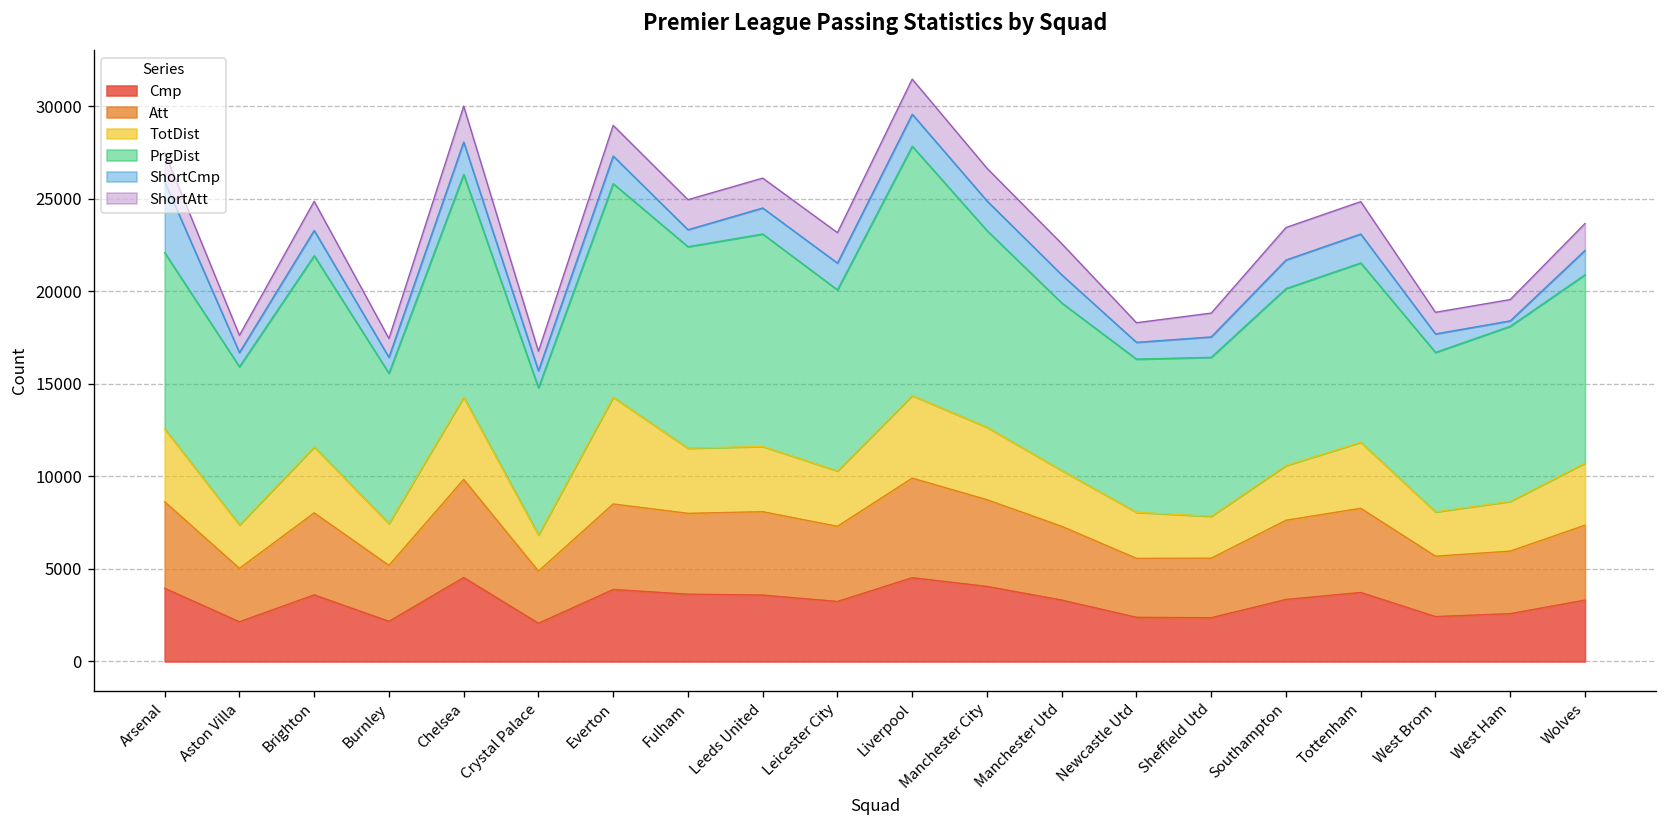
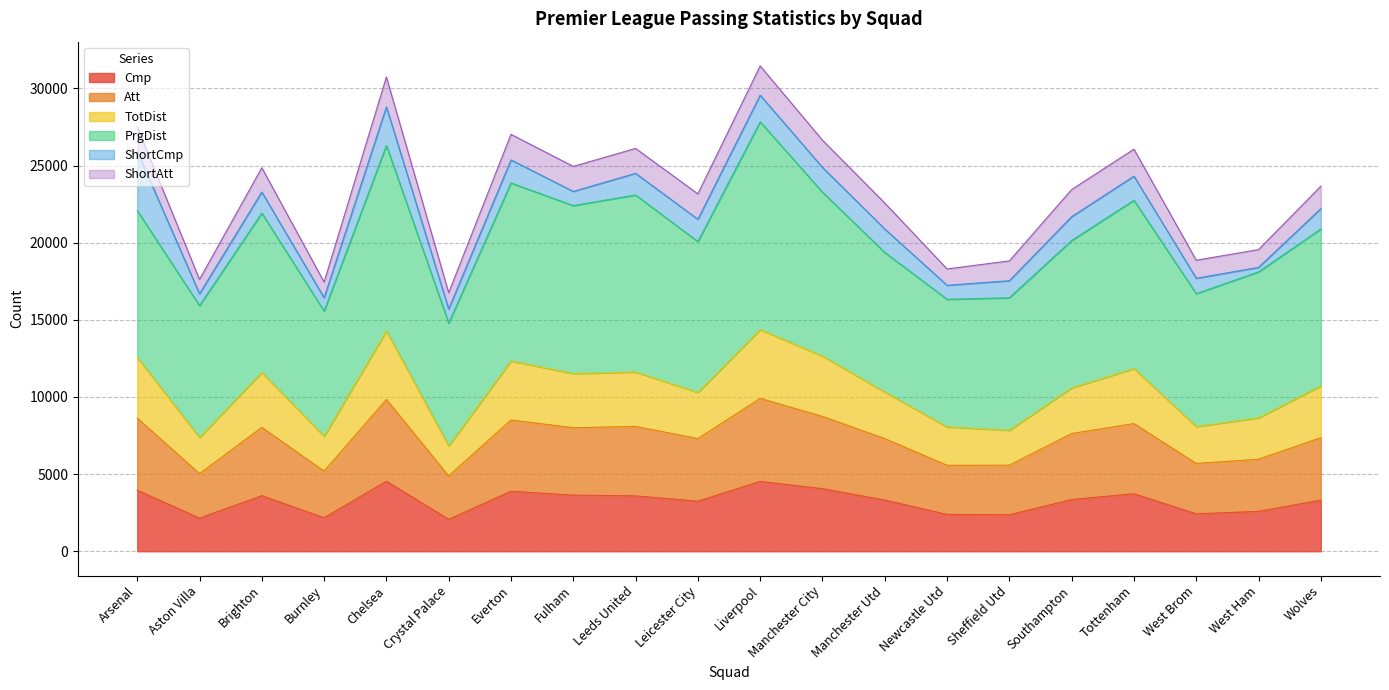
ShortCmp, Chelsea: 1800 -> 2500
TotDist, Everton: 5800 -> 3800
PrgDist, Tottenham: 9700 -> 10900
